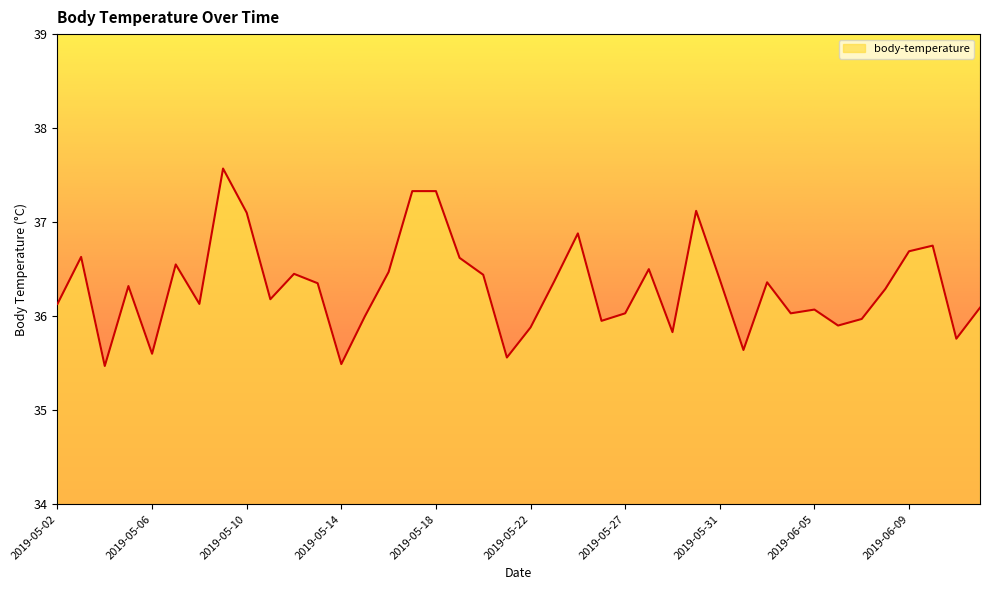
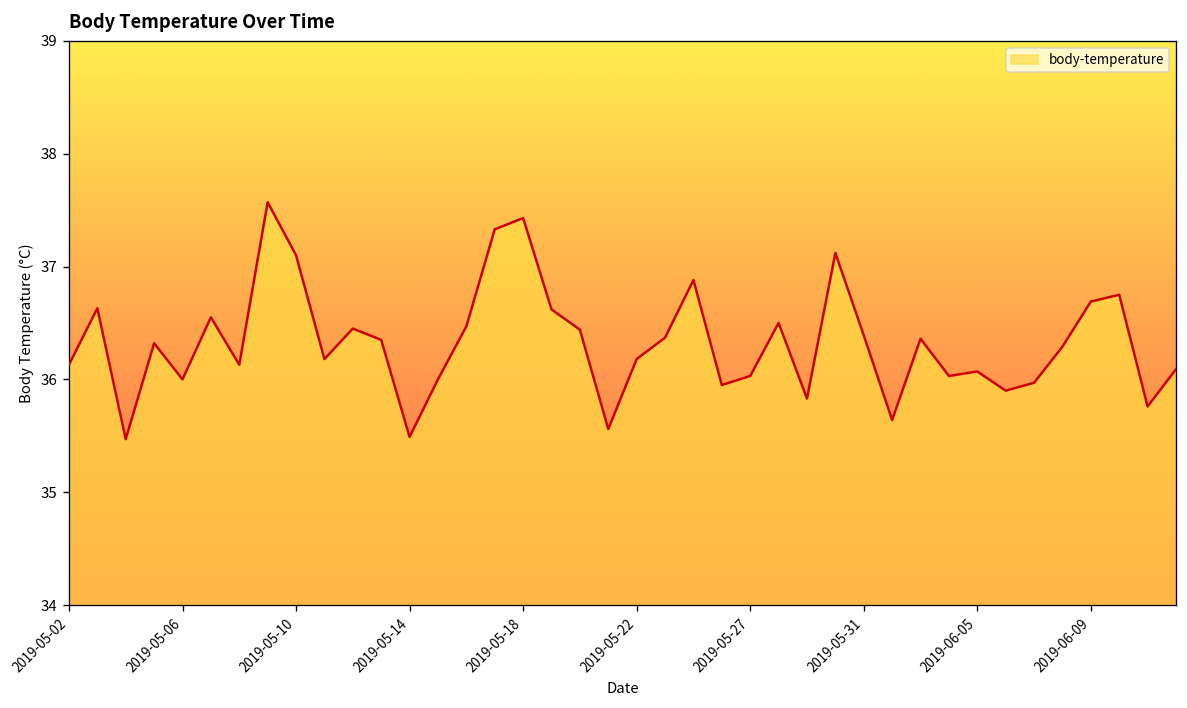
2019-05-06: 35.6 -> 36.0
2019-05-18: 37.3 -> 37.4
2019-05-22: 35.9 -> 36.2
